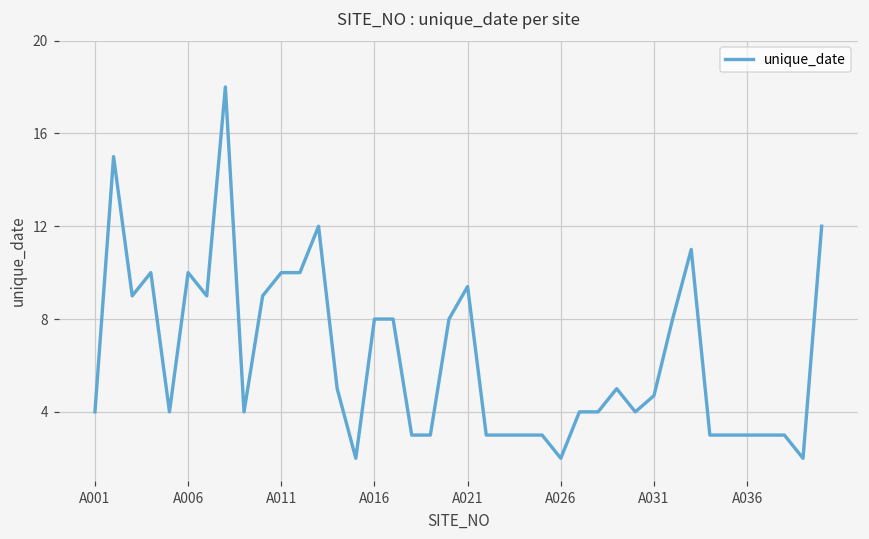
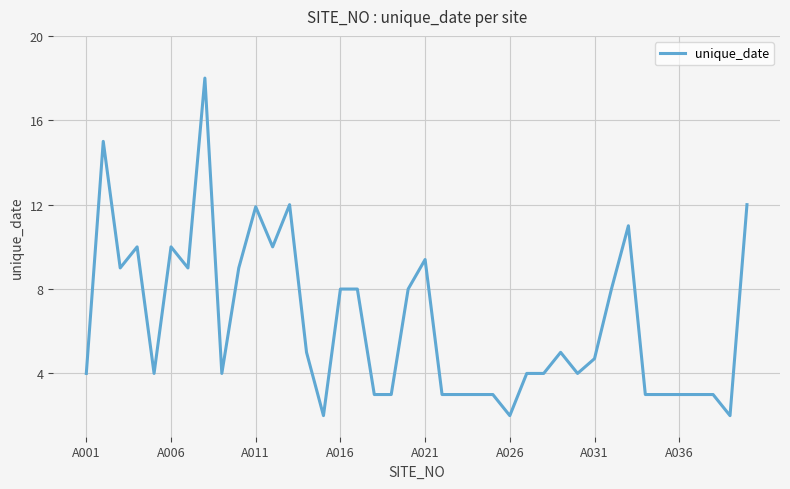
A011: 10.0 -> 11.9
